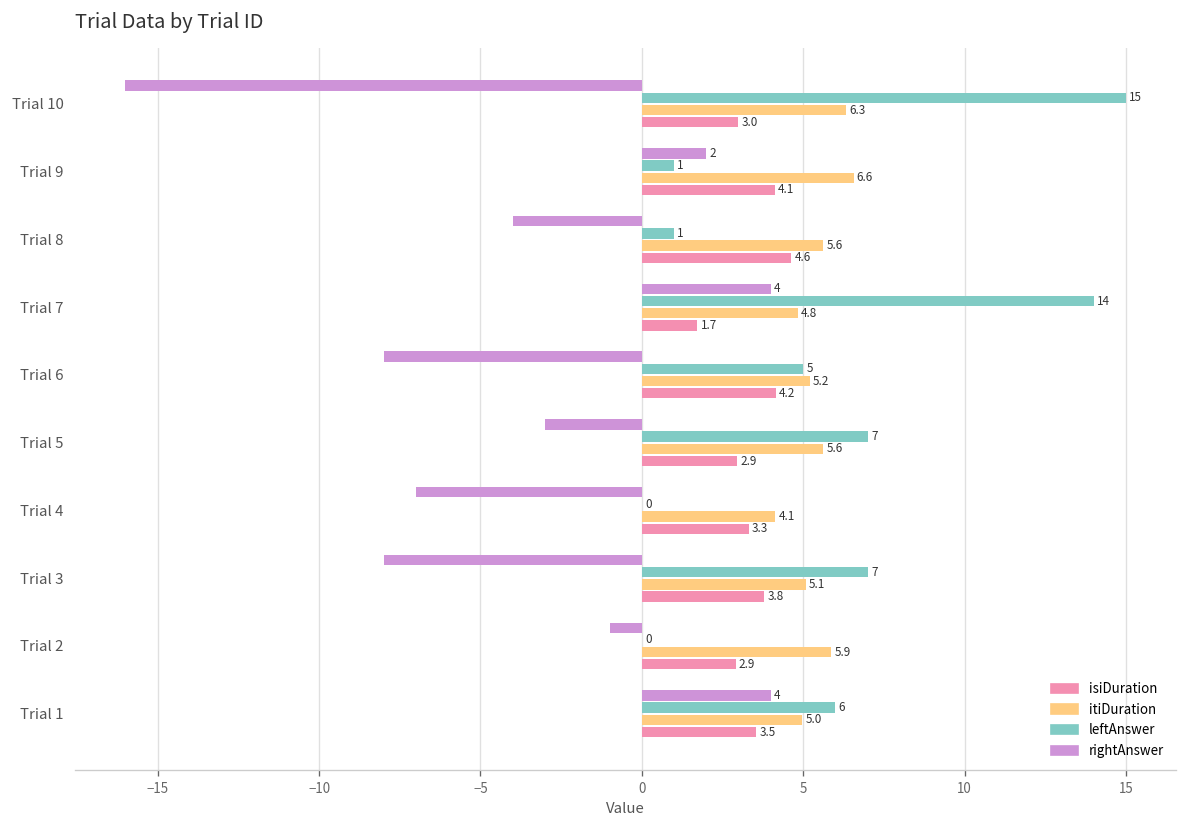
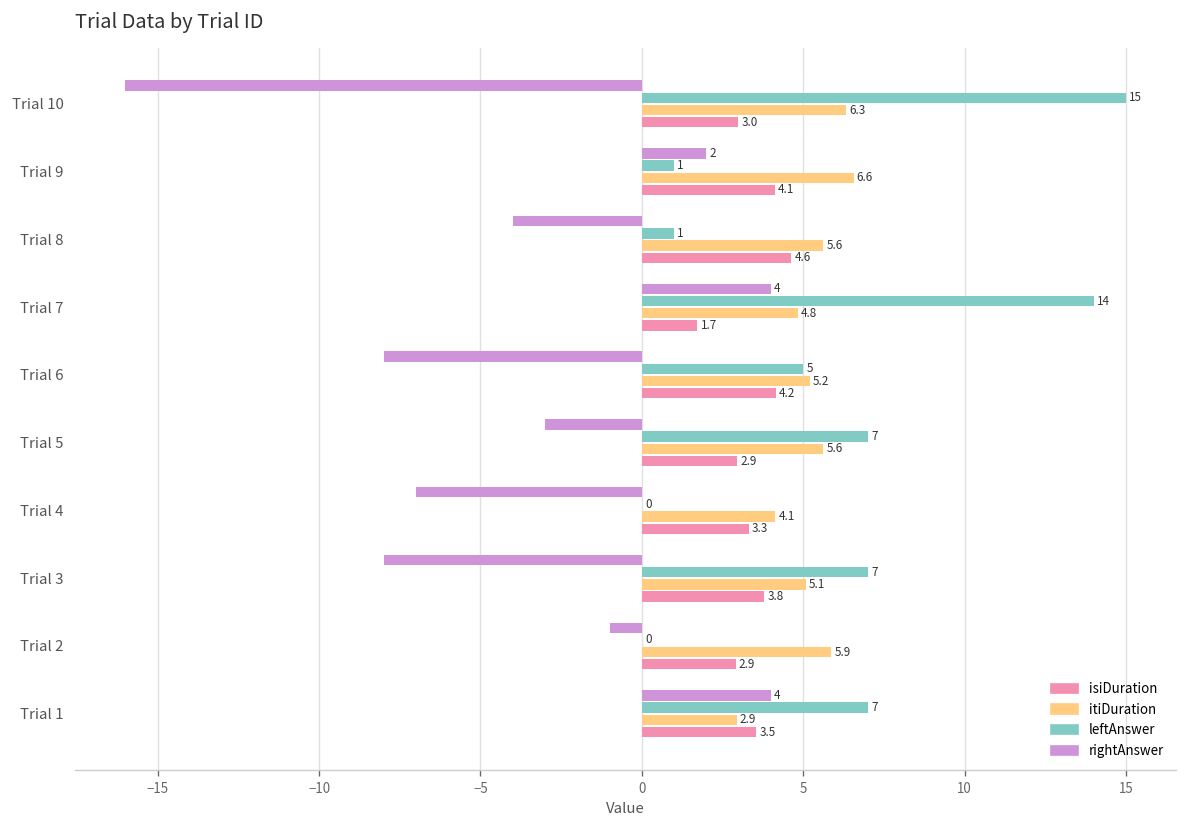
leftAnswer, Trial 1: 6 -> 7
itiDuration, Trial 1: 5.0 -> 2.9
